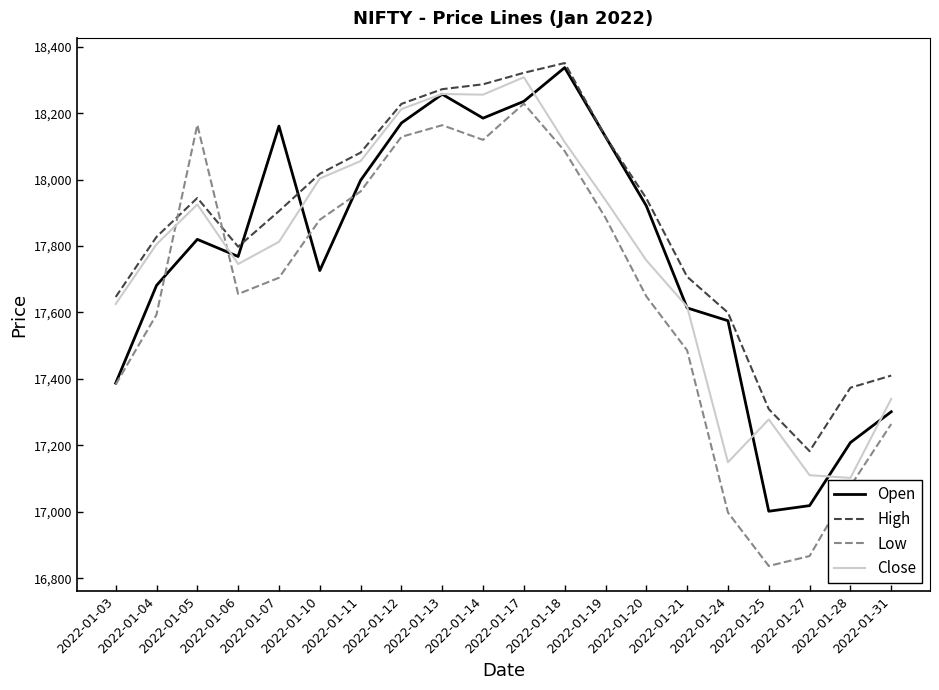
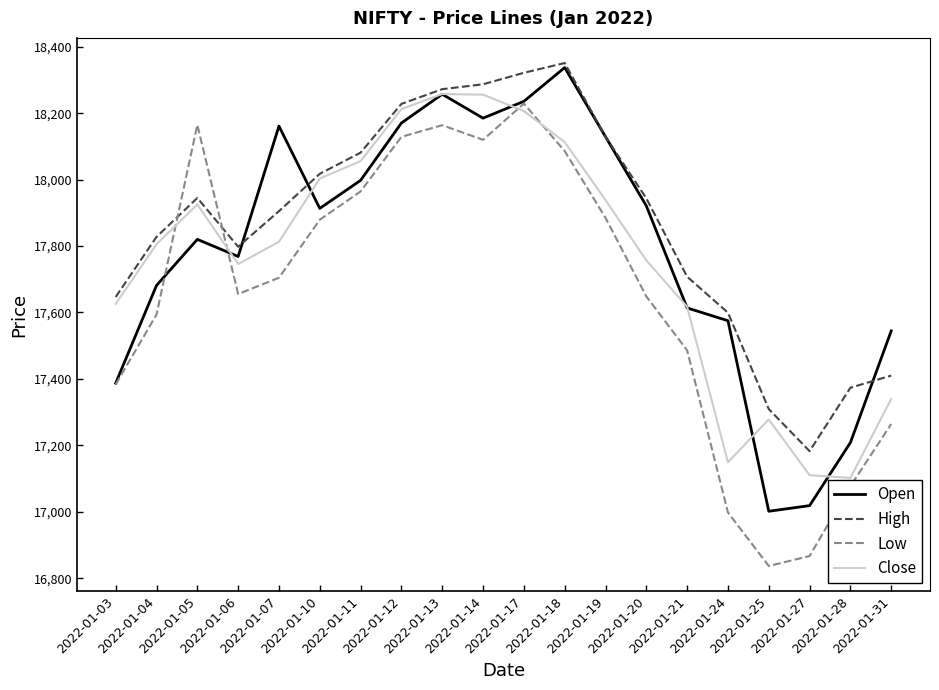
Open, 2022-01-10: 17,730 -> 17,910
Close, 2022-01-17: 18,310 -> 18,210
Open, 2022-01-31: 17,300 -> 17,540
